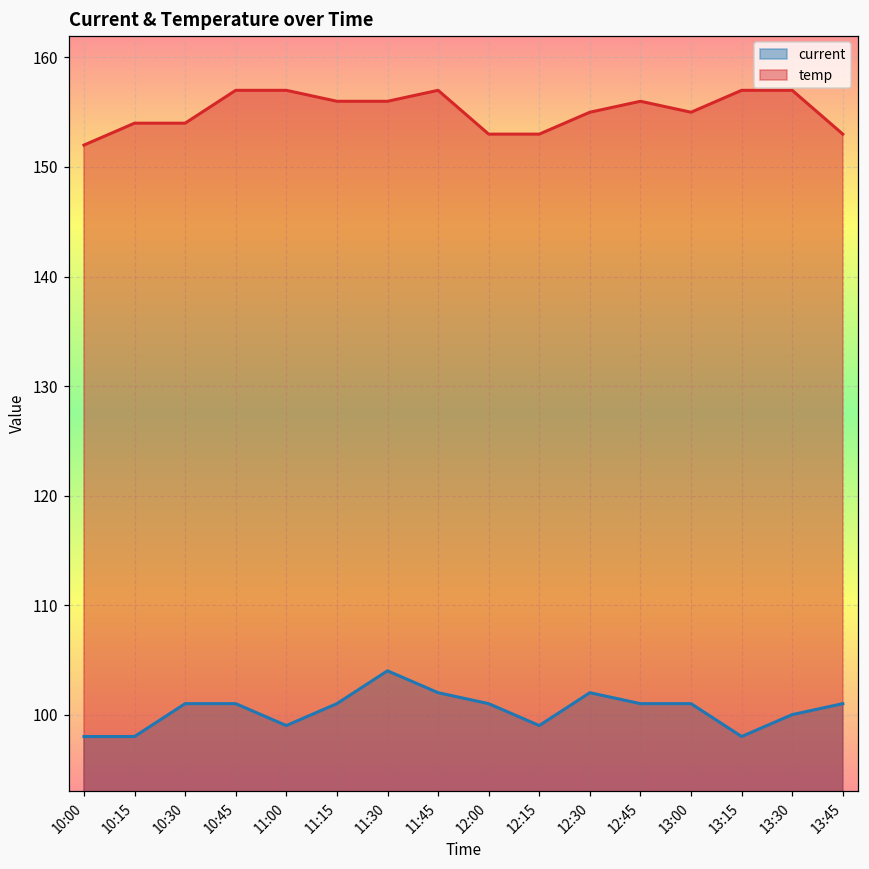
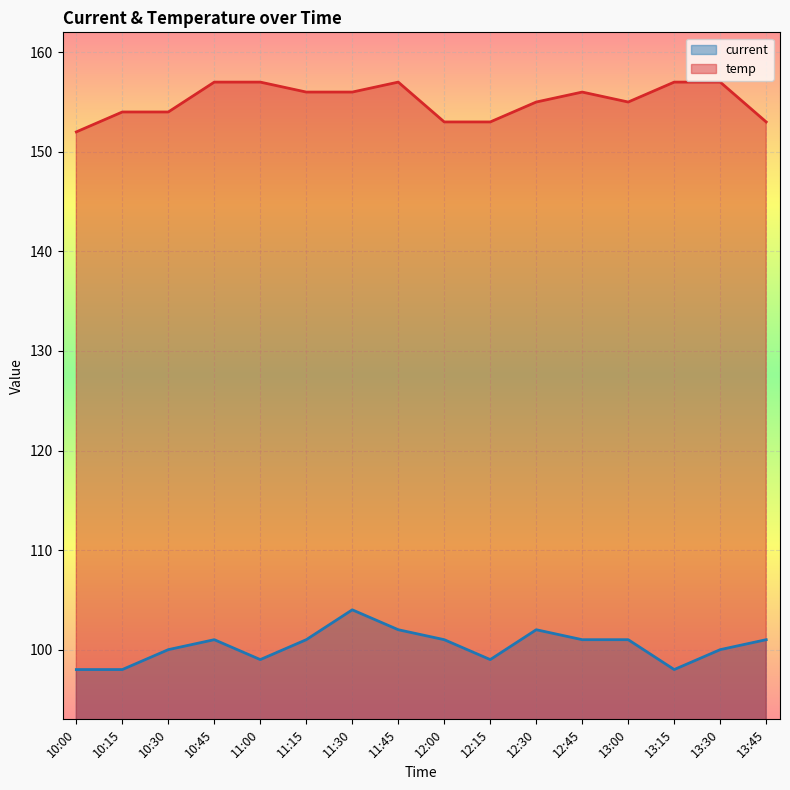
current, 10:30: 101 -> 100
